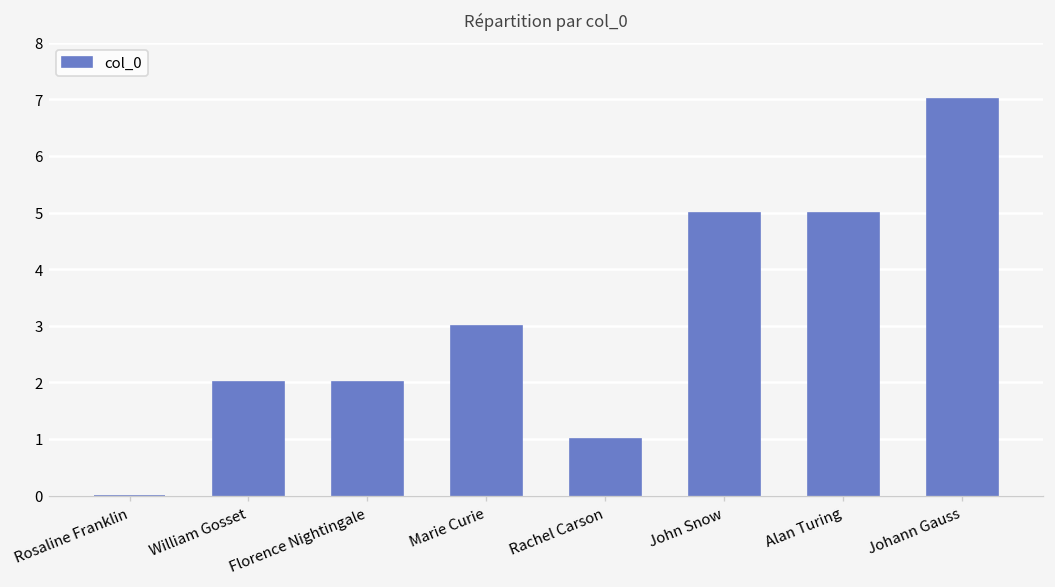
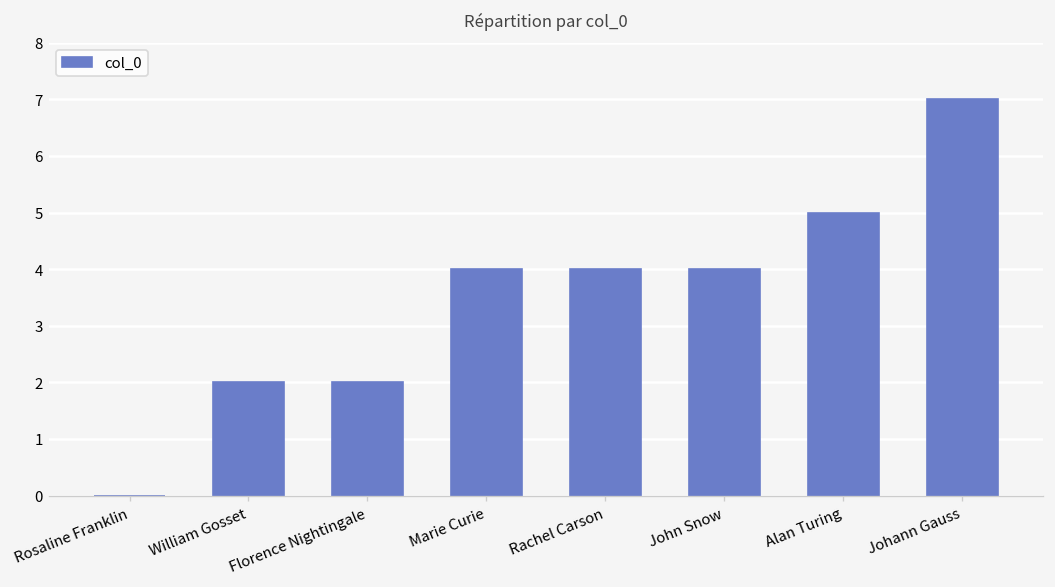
Marie Curie: 3 -> 4
Rachel Carson: 1 -> 4
John Snow: 5 -> 4
